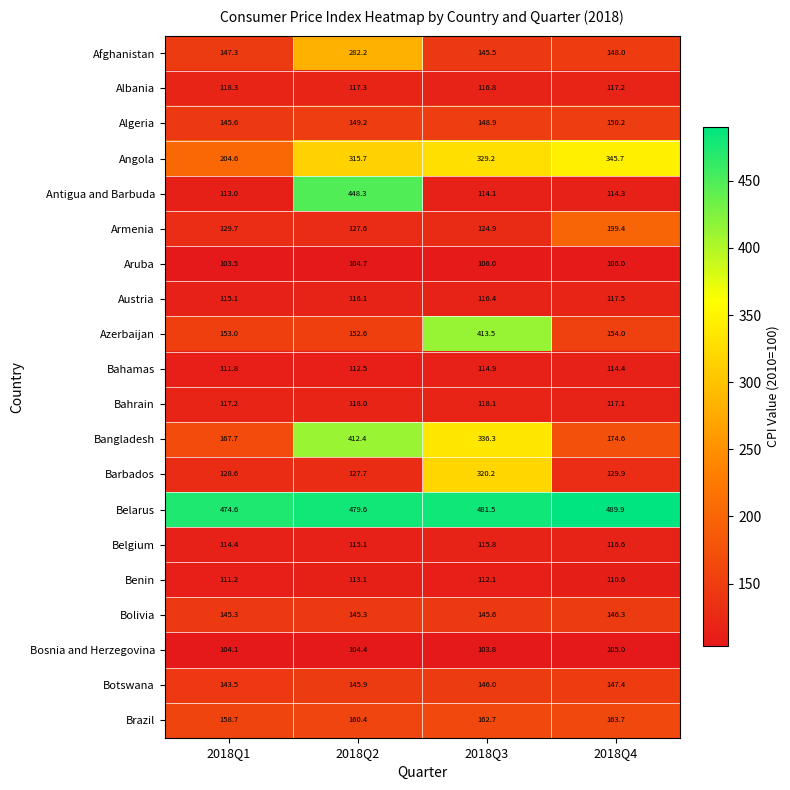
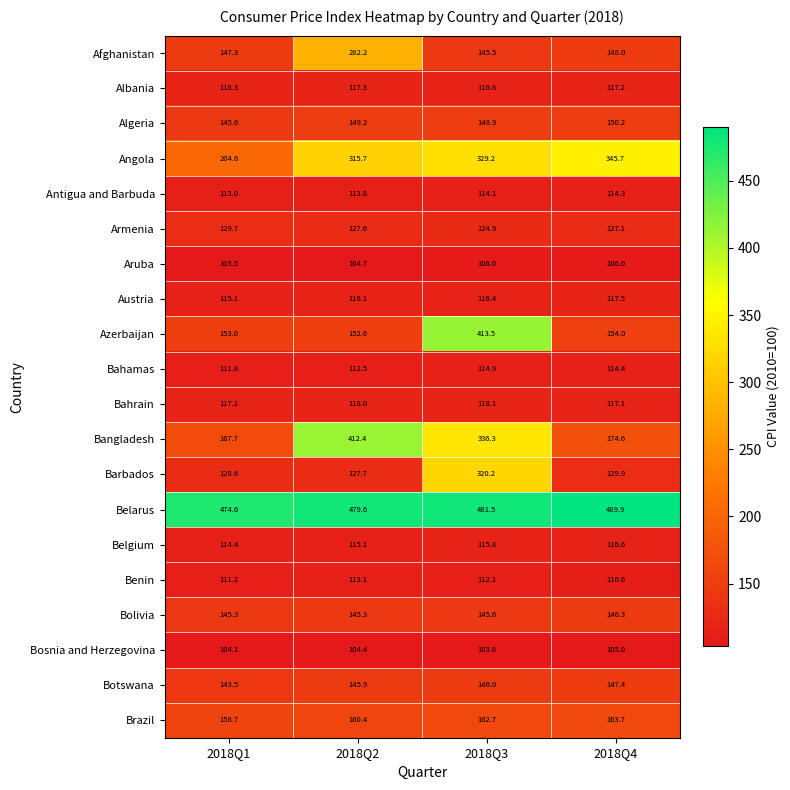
Antigua and Barbuda, 2018Q2: 448.3 -> 113.8
Armenia, 2018Q4: 199.4 -> 127.1
